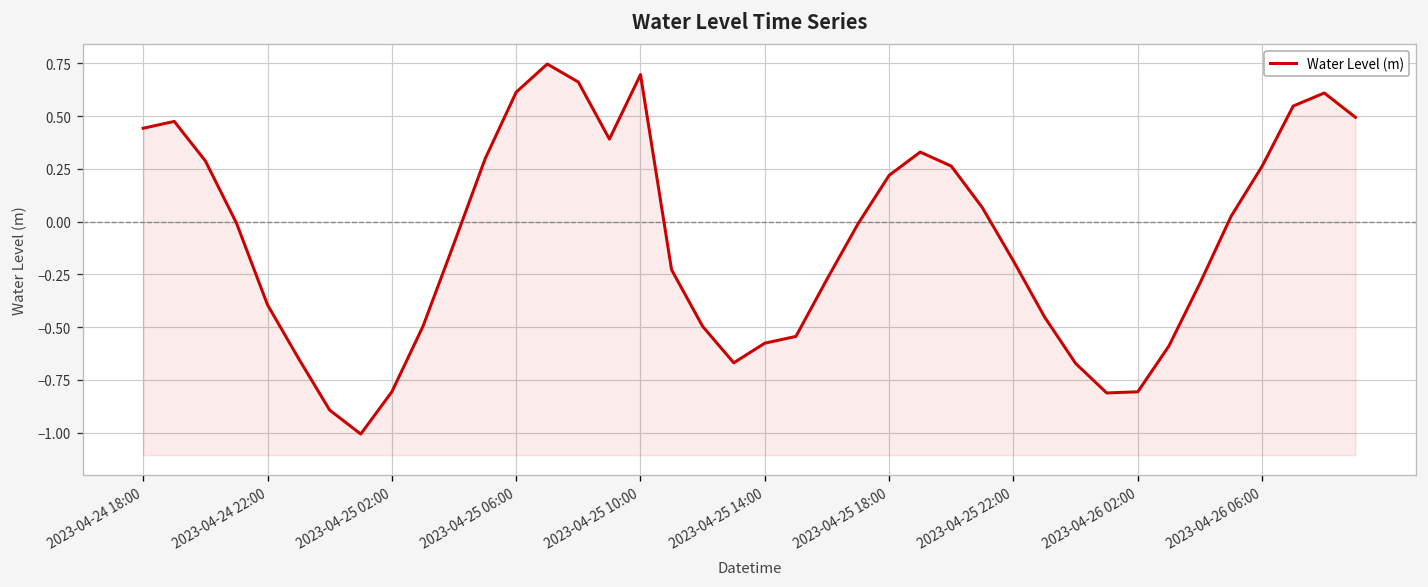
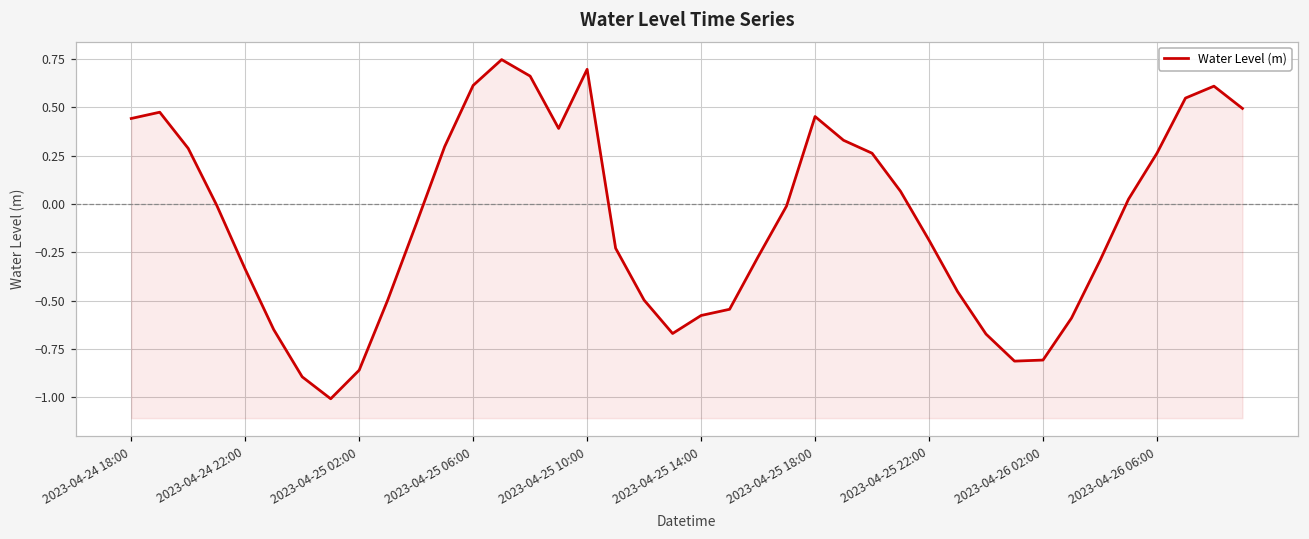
2023-04-24 22:00: -0.39 -> -0.34
2023-04-25 02:00: -0.81 -> -0.86
2023-04-25 18:00: 0.22 -> 0.45
